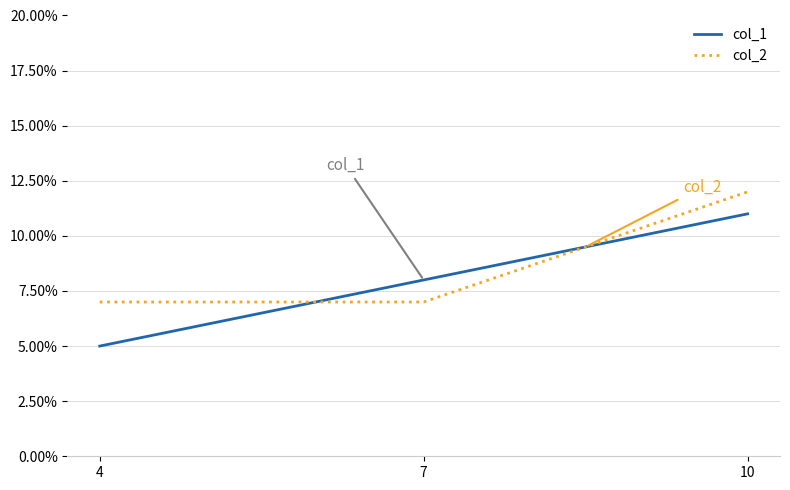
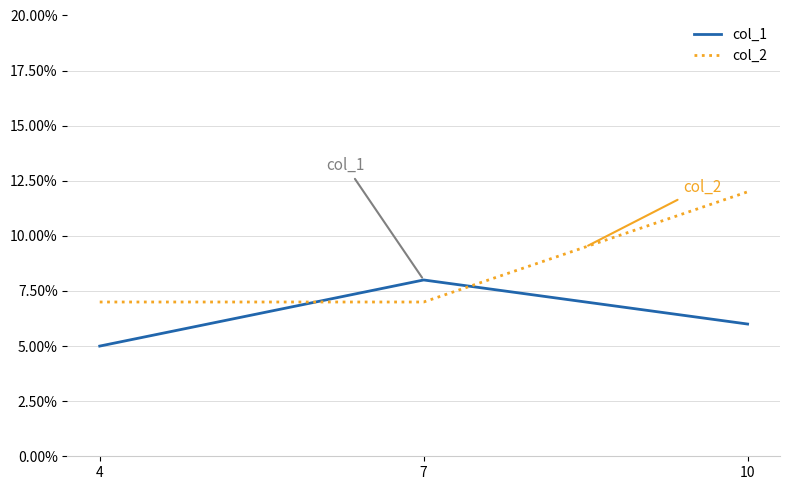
col_1, 10: 11% -> 6%
